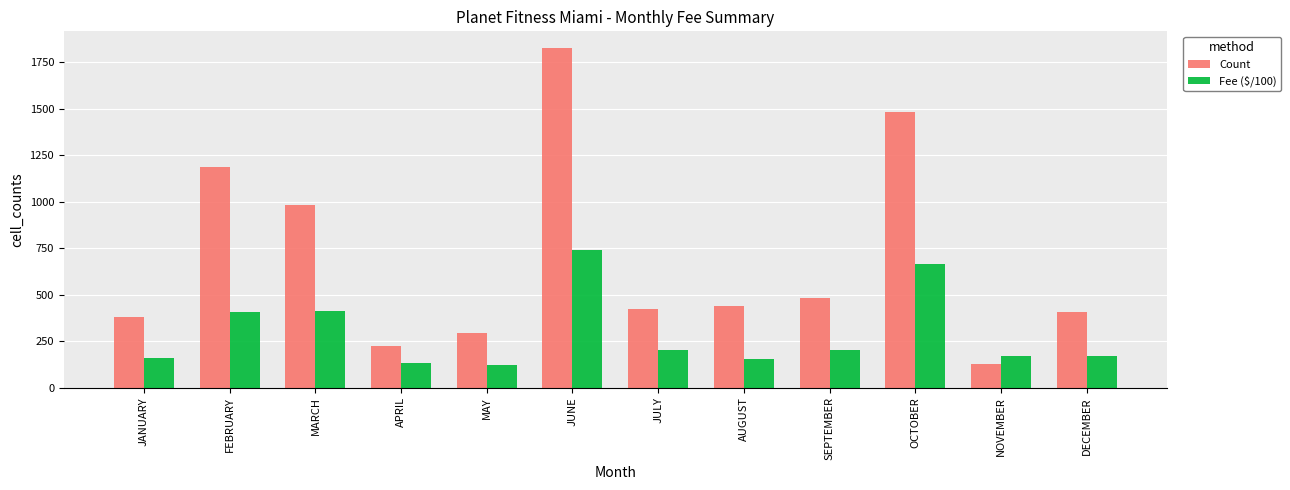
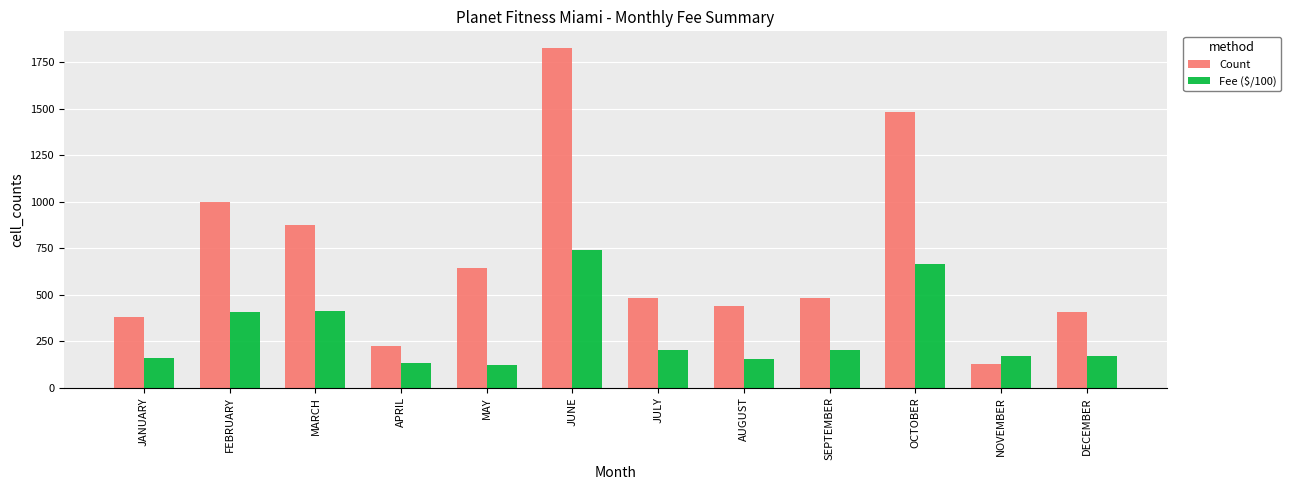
Count, FEBRUARY: 1190 -> 1000
Count, MARCH: 980 -> 870
Count, MAY: 290 -> 650
Count, JULY: 420 -> 480
